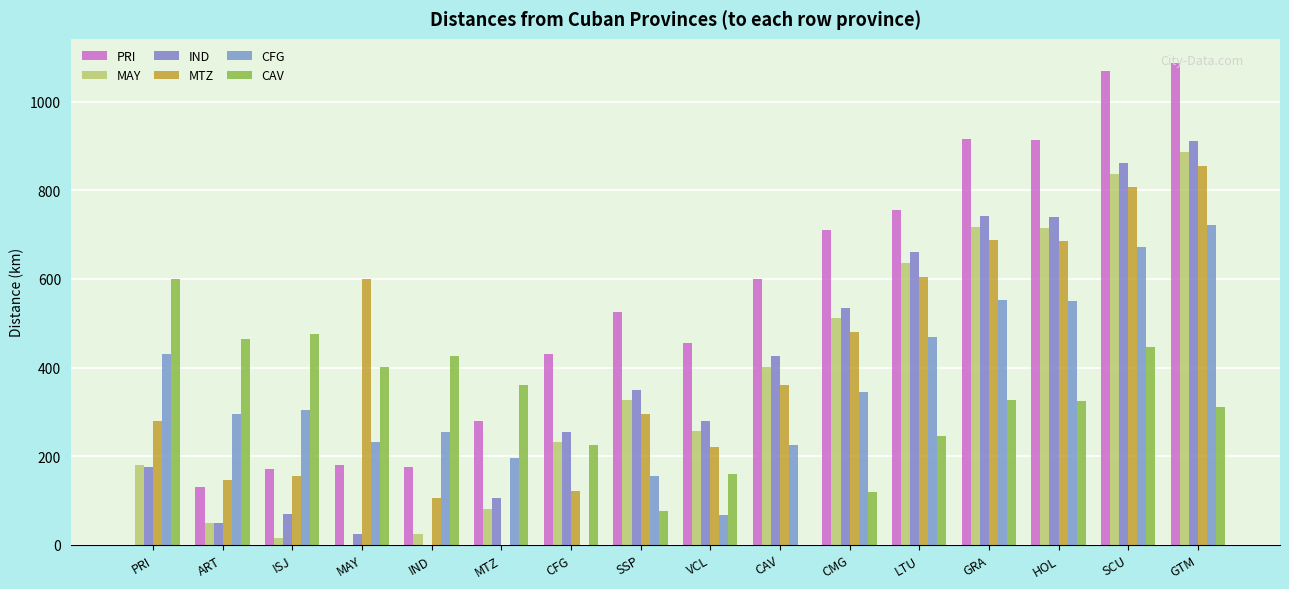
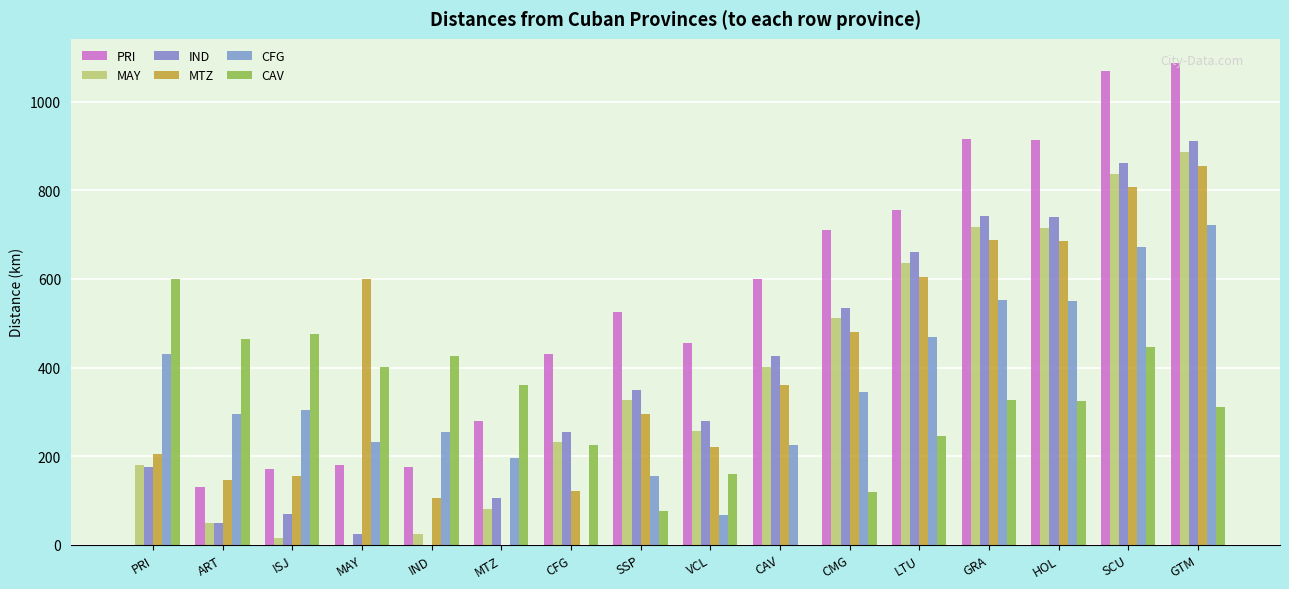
MTZ, PRI: 280 -> 200
